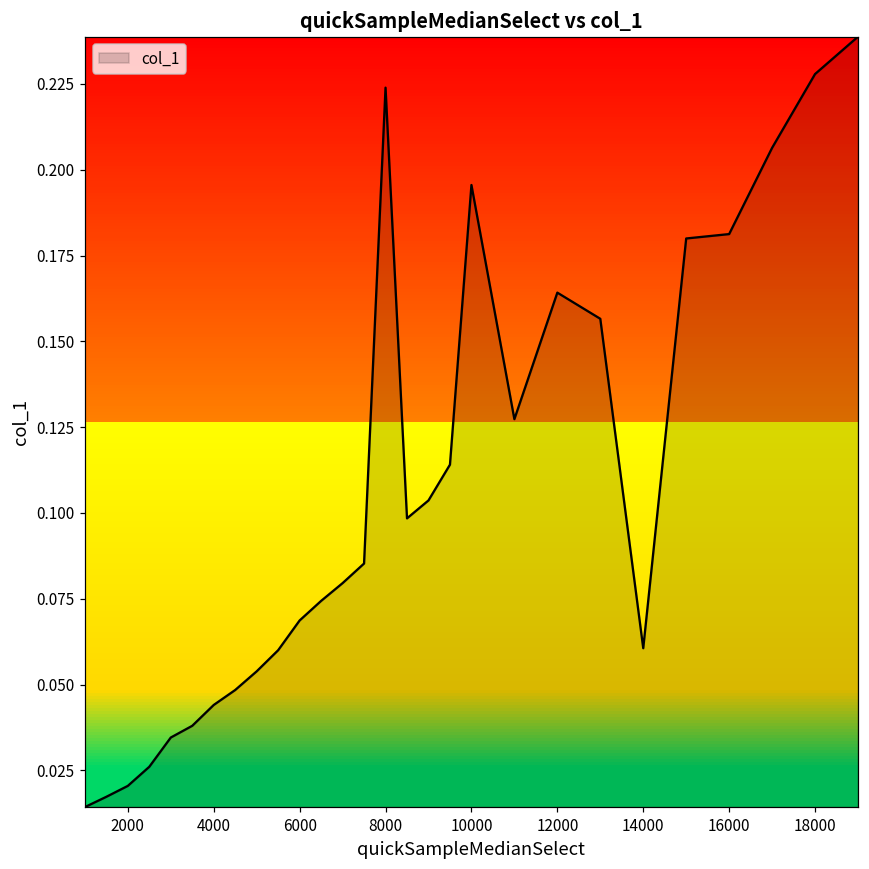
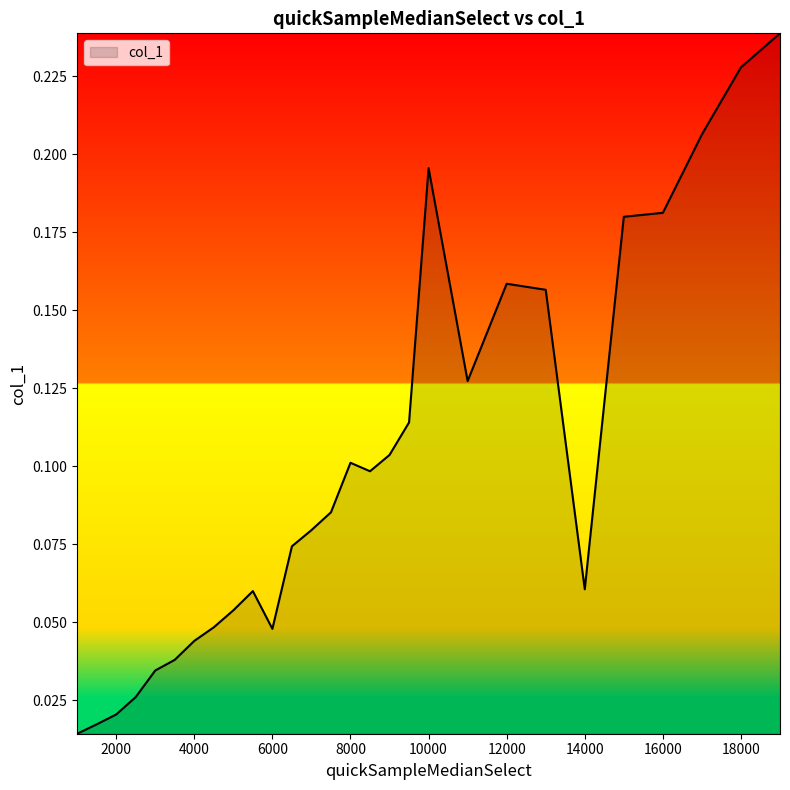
6000: 0.069 -> 0.048
8000: 0.224 -> 0.101
12000: 0.164 -> 0.159
